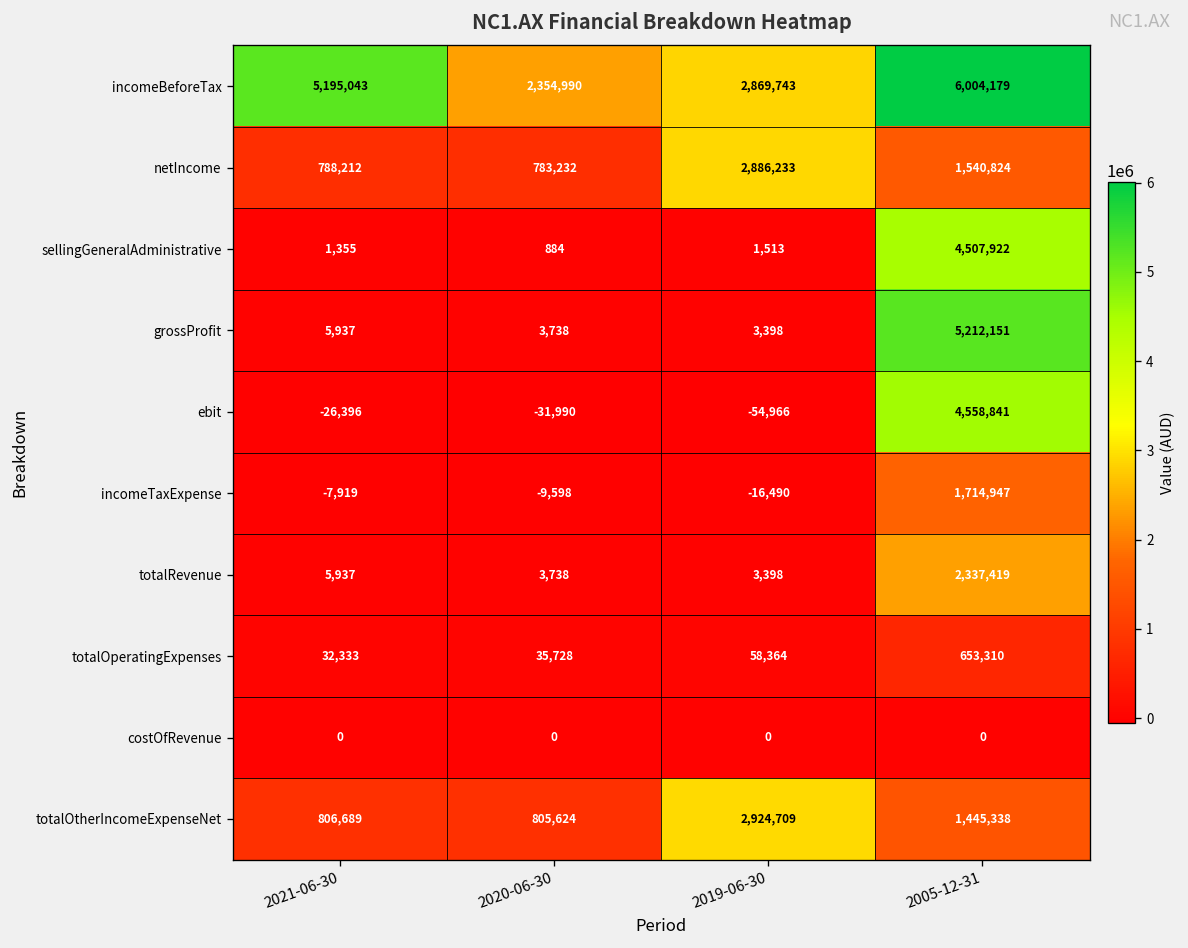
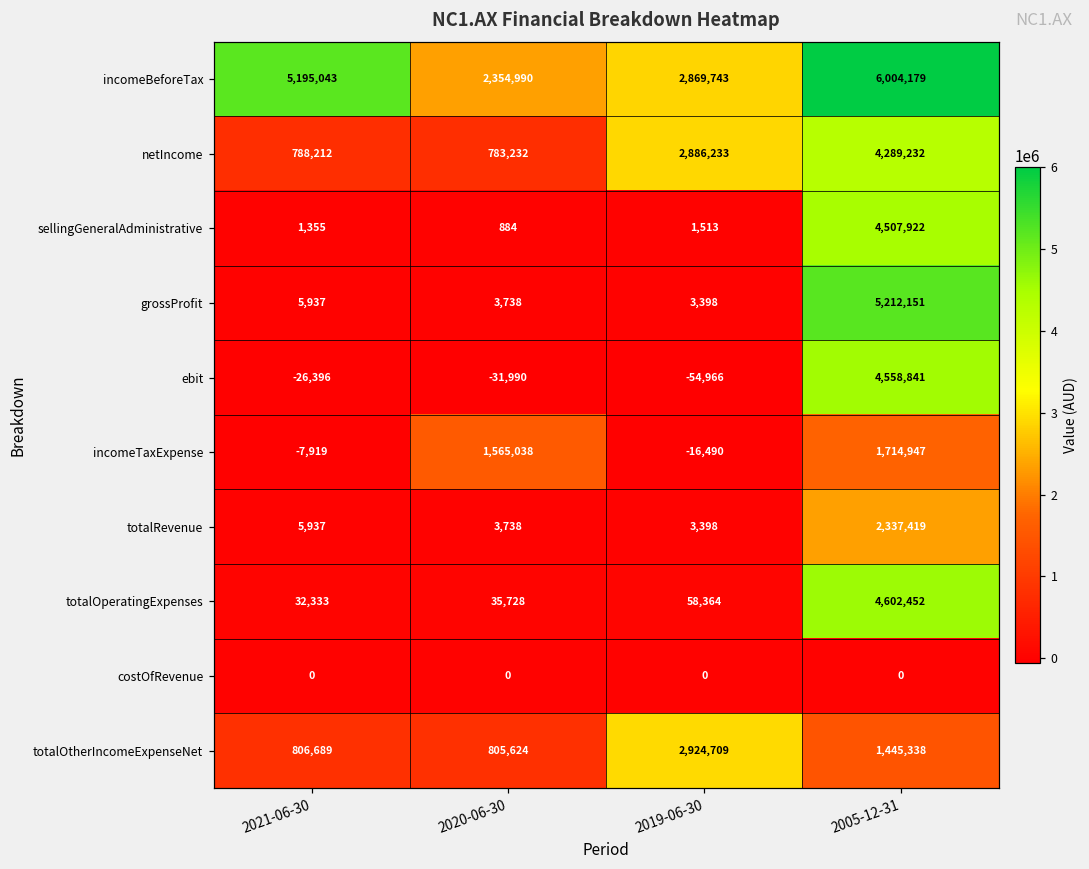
netIncome, 2005-12-31: 1,540,824 -> 4,289,232
incomeTaxExpense, 2020-06-30: -9,598 -> 1,565,038
totalOperatingExpenses, 2005-12-31: 653,310 -> 4,602,452
